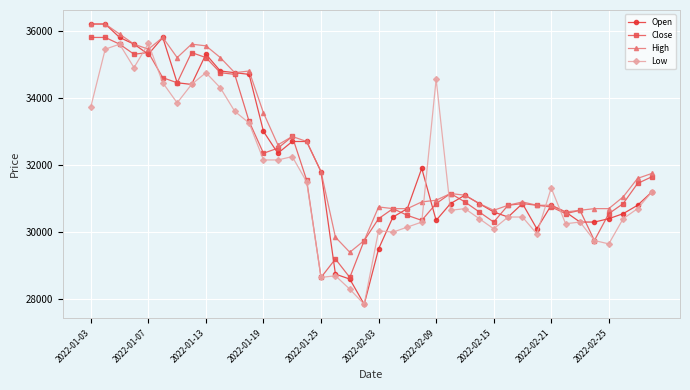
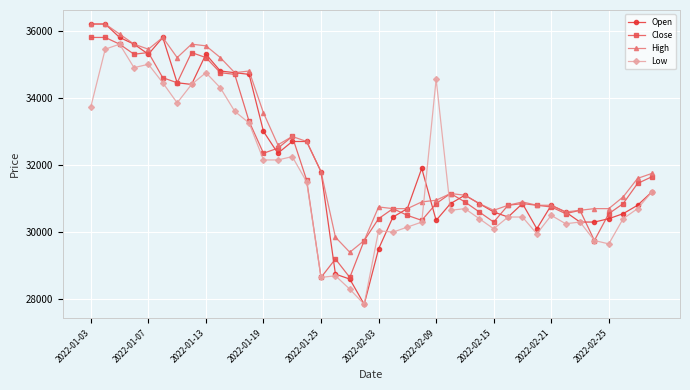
Low, 2022-01-07: 35600 -> 35000
Low, 2022-02-21: 31300 -> 30500
